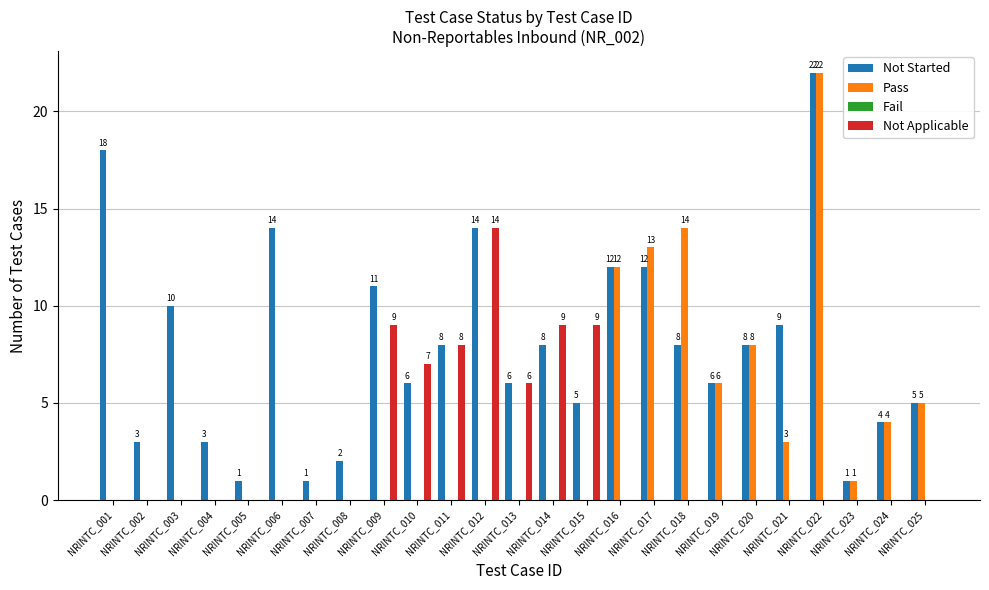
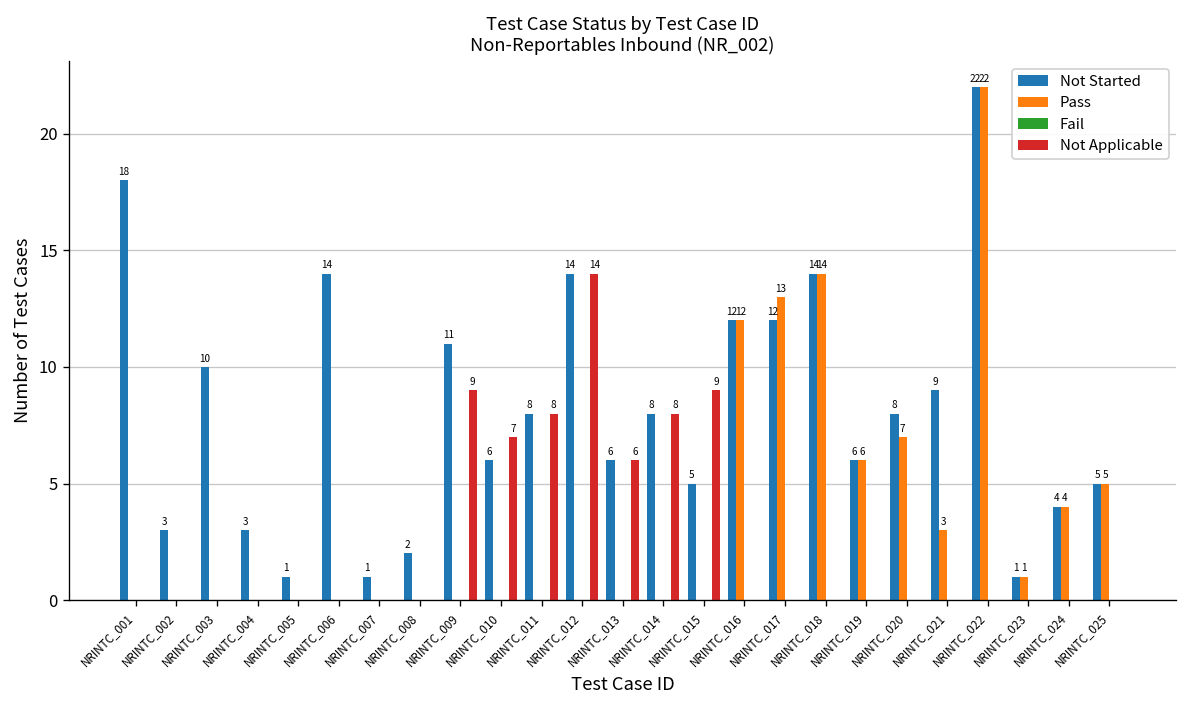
Not Applicable, NRINTC_014: 9 -> 8
Not Started, NRINTC_018: 8 -> 14
Pass, NRINTC_020: 8 -> 7
